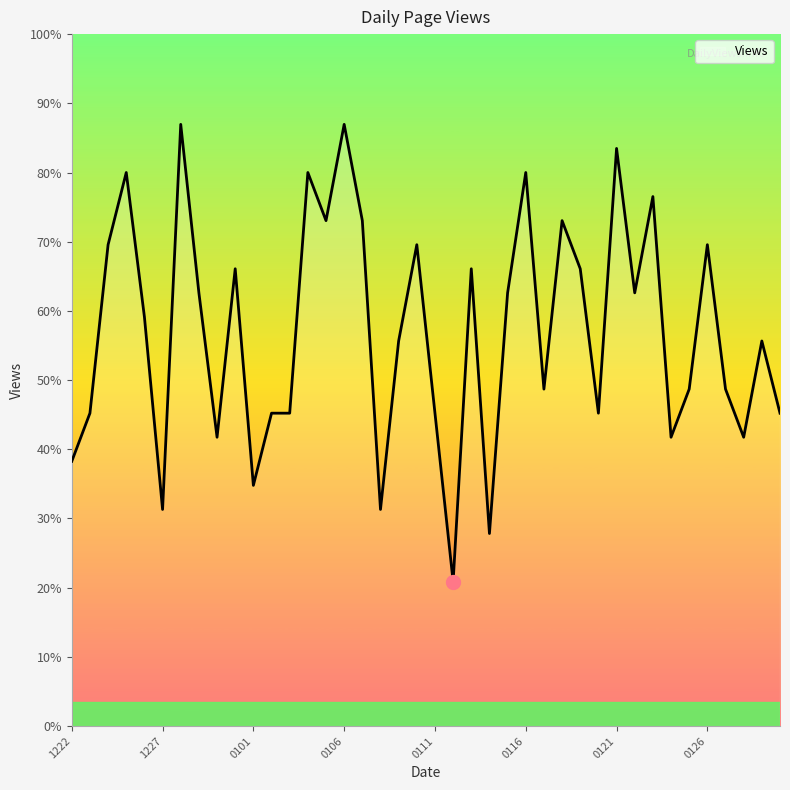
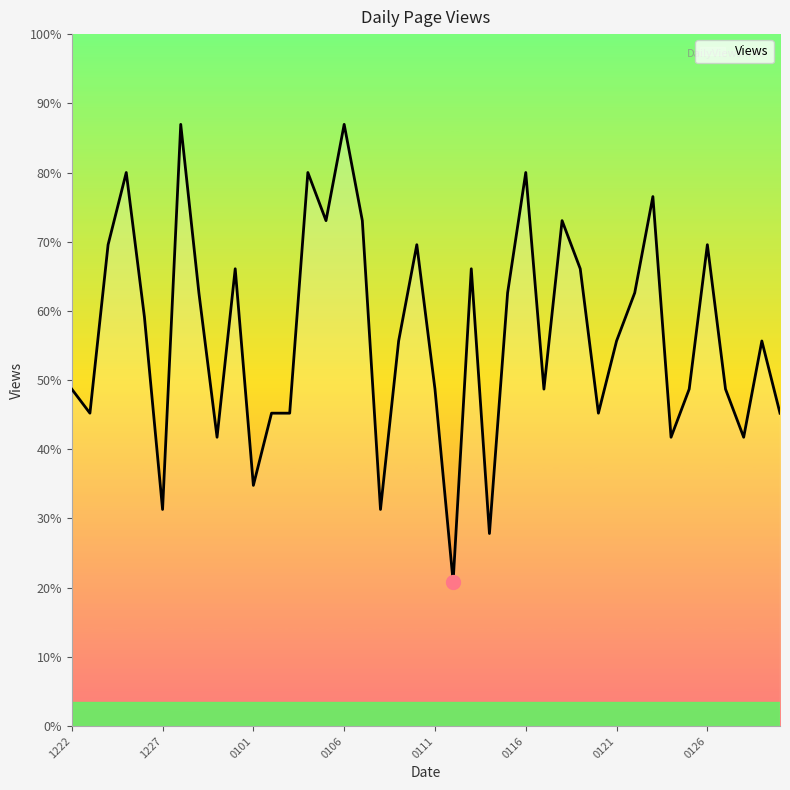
Views, 1222: 38% -> 49%
Views, 0111: 45% -> 49%
Views, 0121: 83% -> 56%
